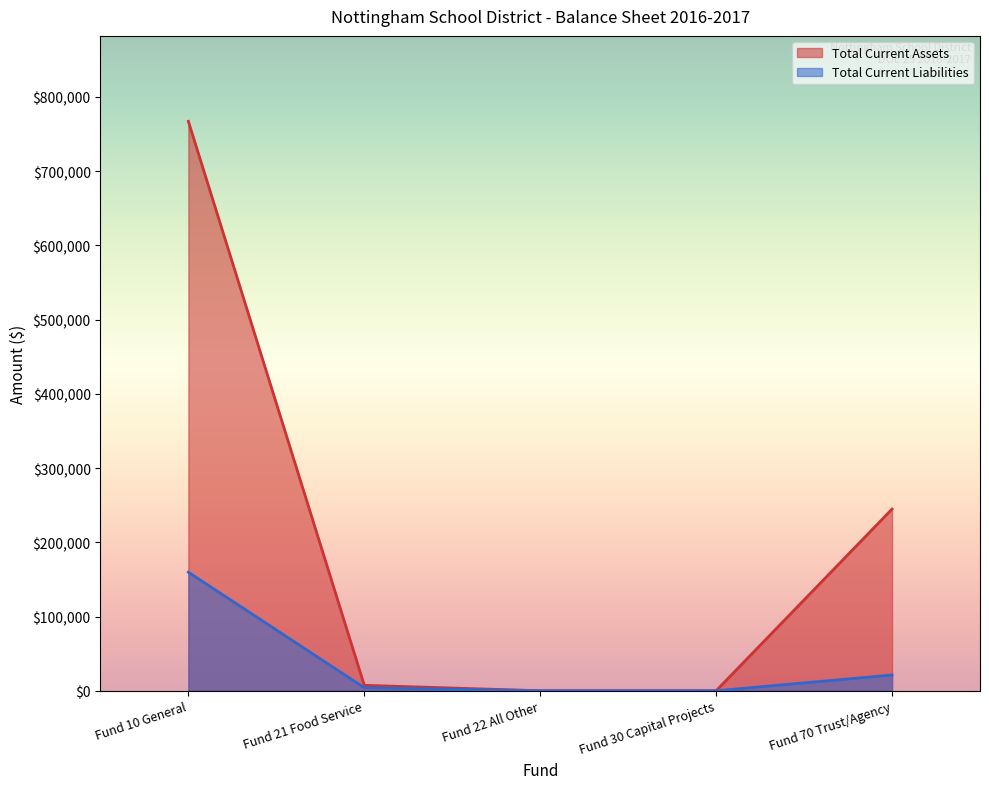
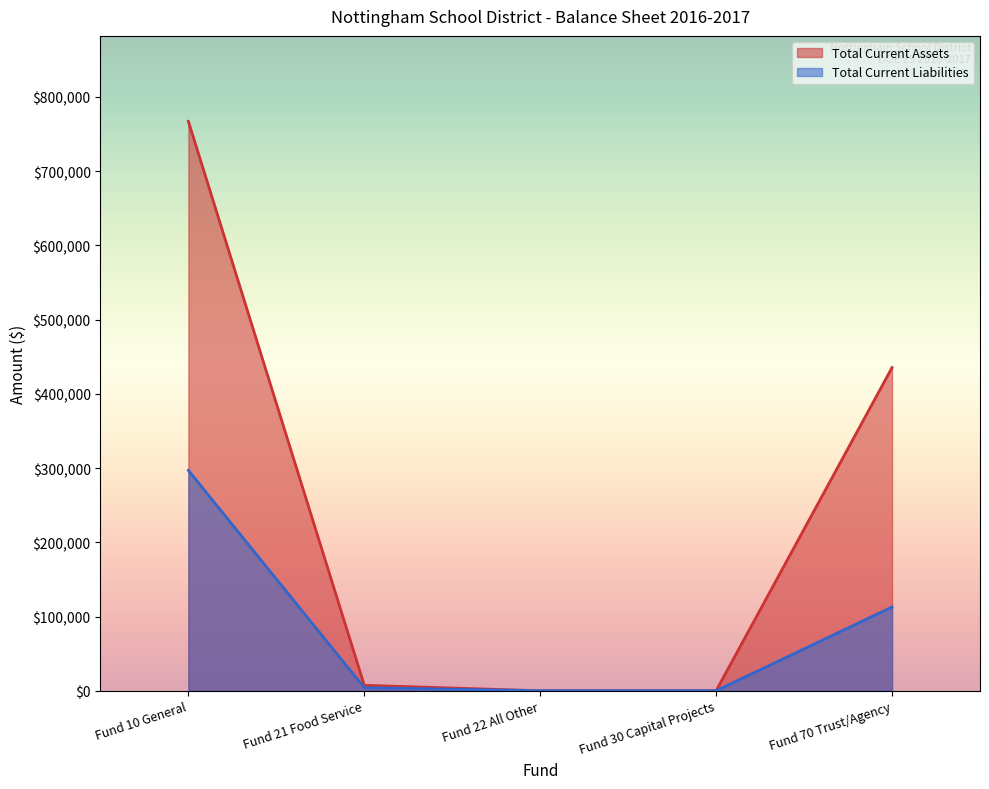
Total Current Liabilities, Fund 10 General: $160,000 -> $300,000
Total Current Assets, Fund 70 Trust/Agency: $240,000 -> $440,000
Total Current Liabilities, Fund 70 Trust/Agency: $20,000 -> $110,000
